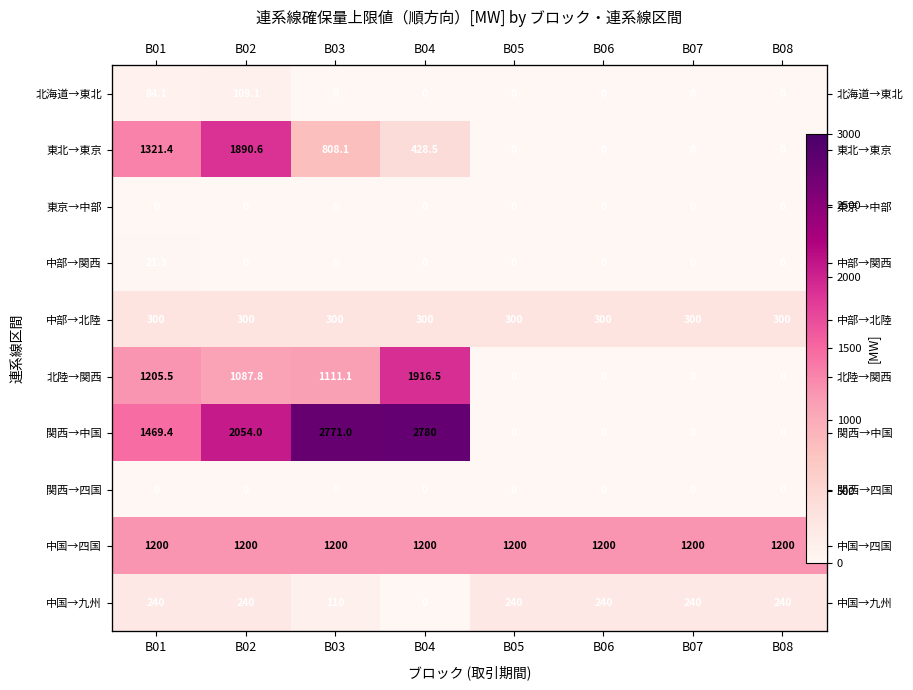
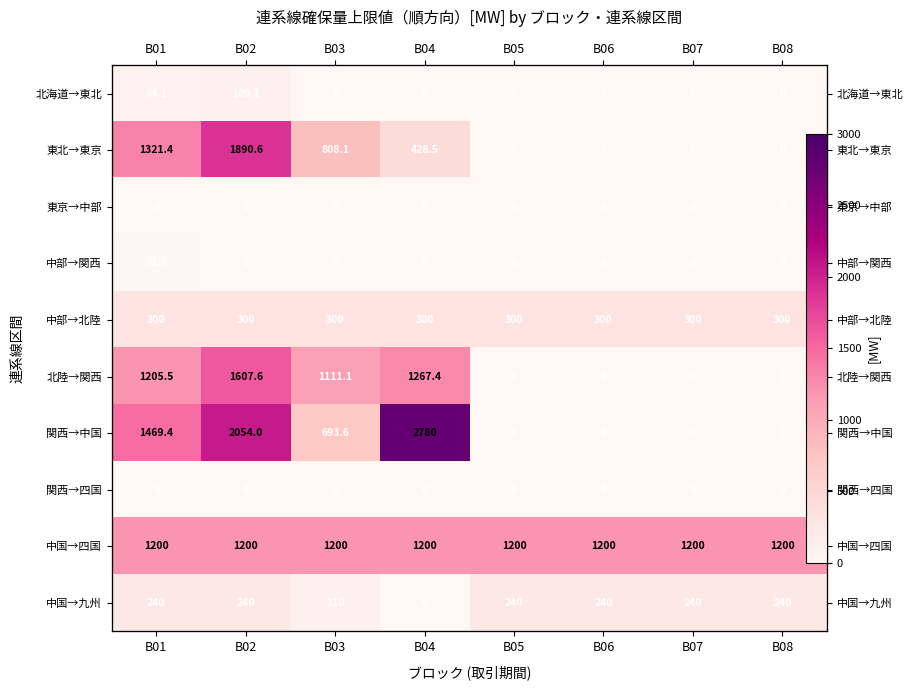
北陸→関西, B02: 1087.8 -> 1607.6
北陸→関西, B04: 1916.5 -> 1267.4
関西→中国, B03: 2771.0 -> 693.6
